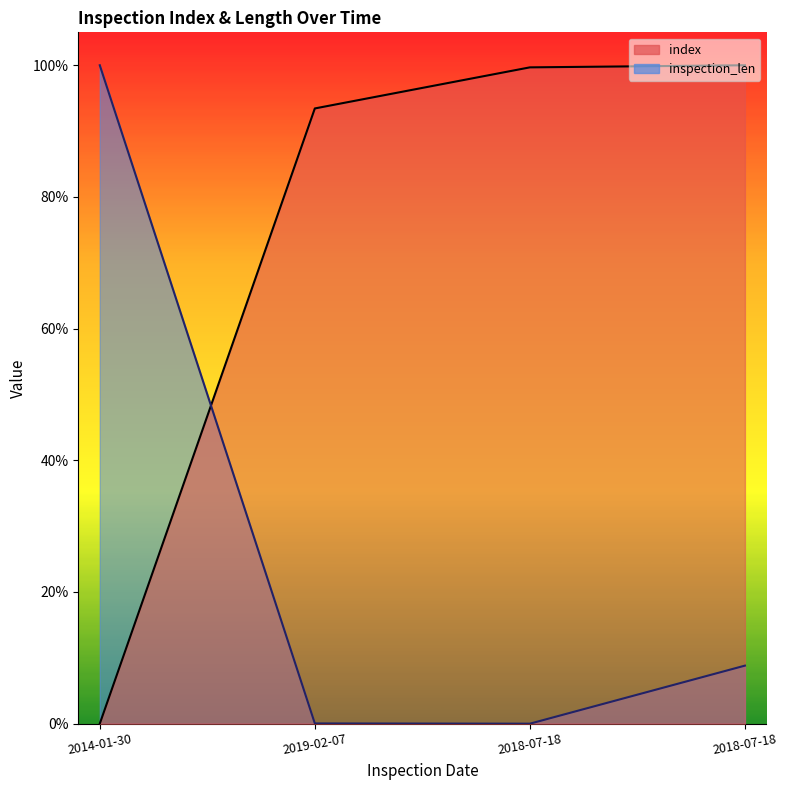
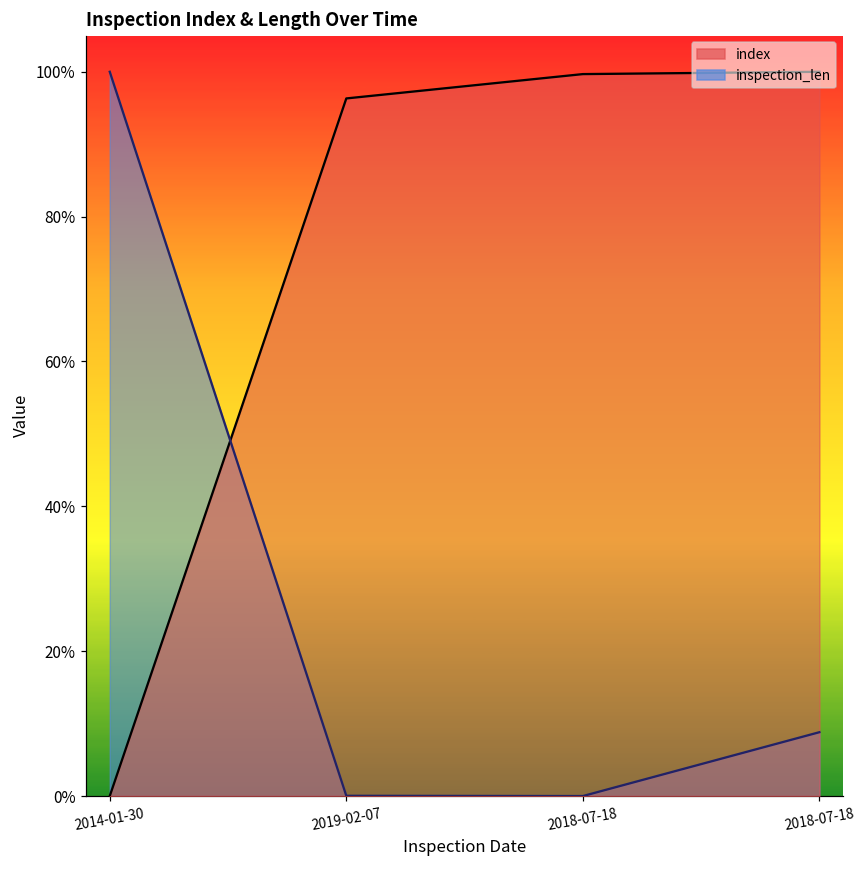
index, 2019-02-07: 93% -> 96%
